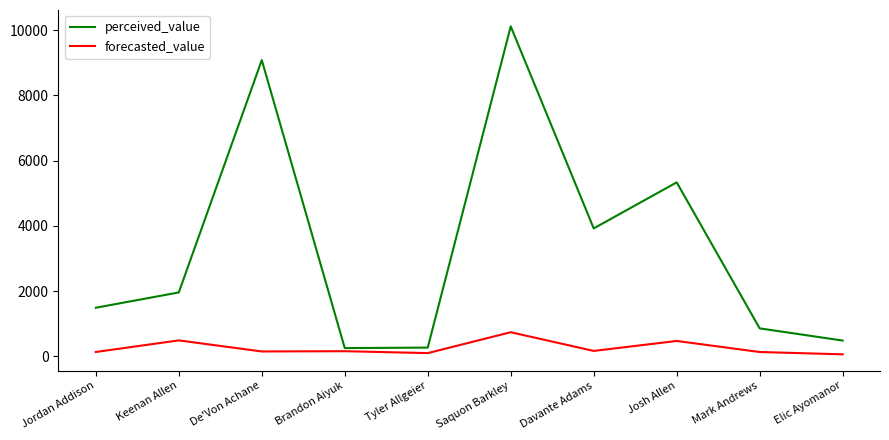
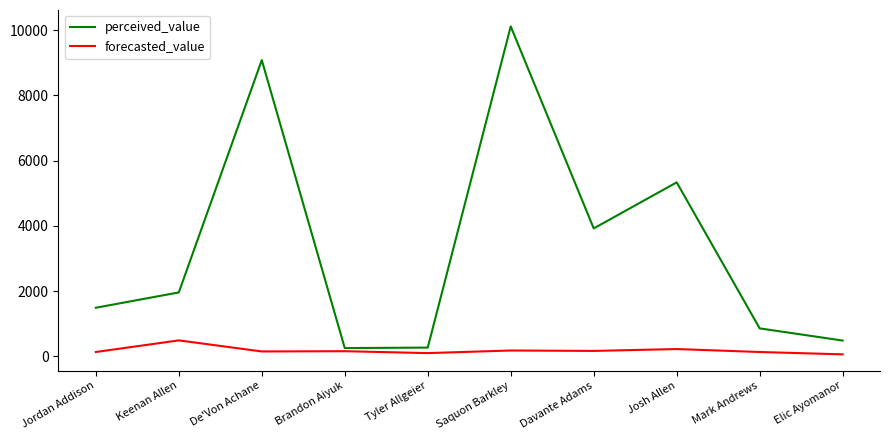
forecasted_value, Saquon Barkley: 700 -> 200
forecasted_value, Josh Allen: 500 -> 200
